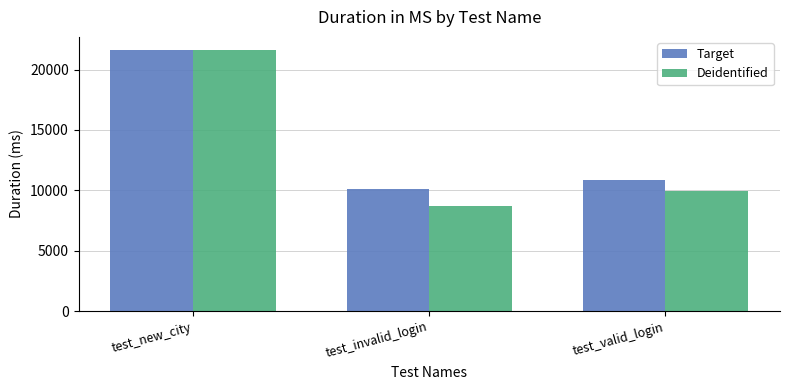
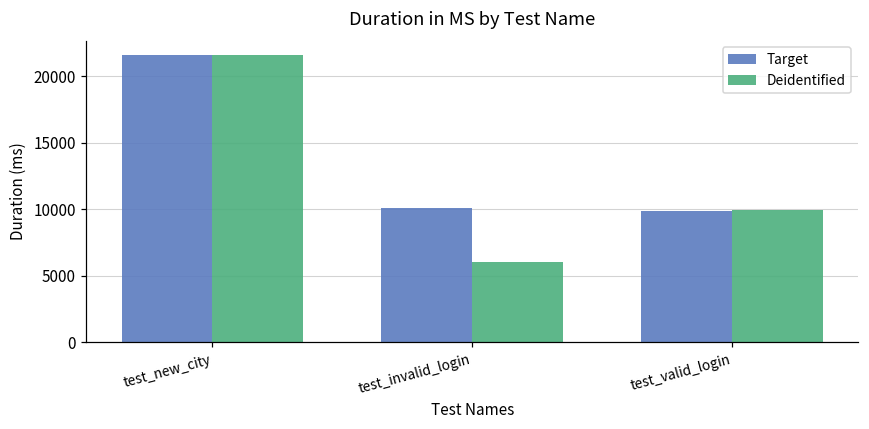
Deidentified, test_invalid_login: 8700 -> 6100
Target, test_valid_login: 10900 -> 9800
